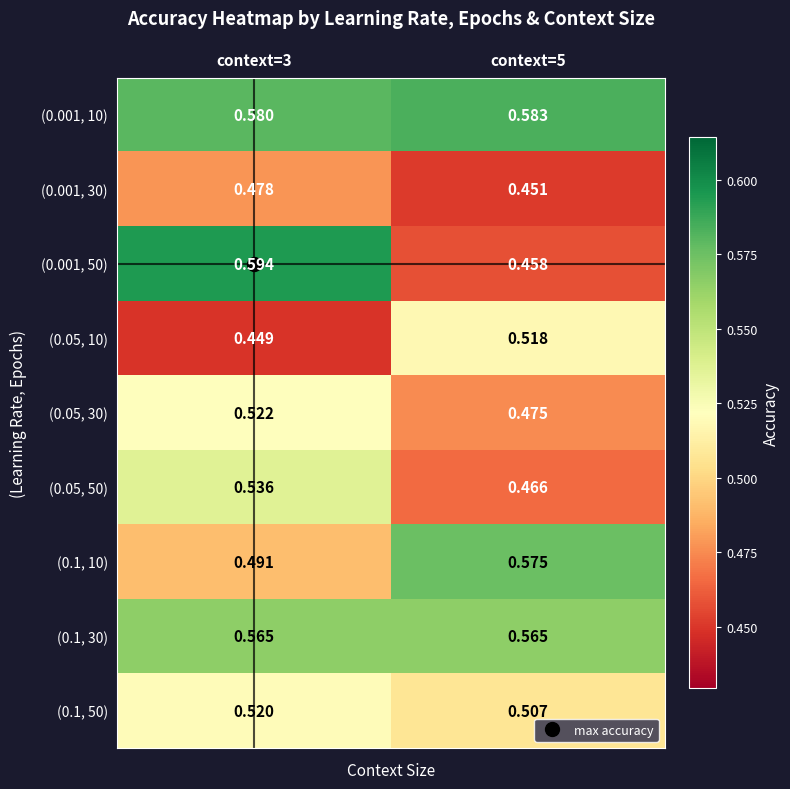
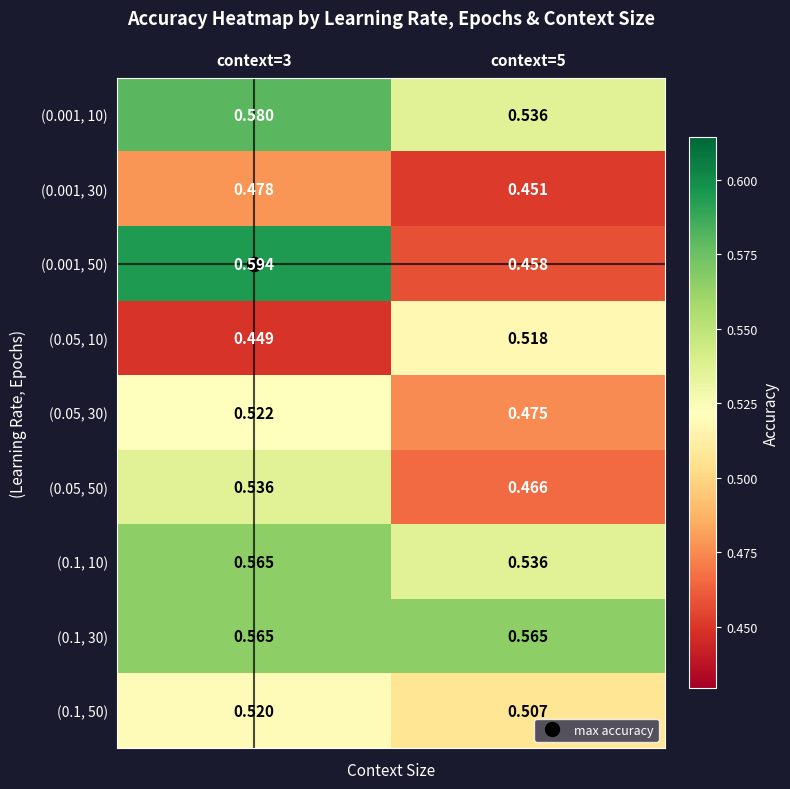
(0.001, 10), context=5: 0.583 -> 0.536
(0.1, 10), context=3: 0.491 -> 0.565
(0.1, 10), context=5: 0.575 -> 0.536
